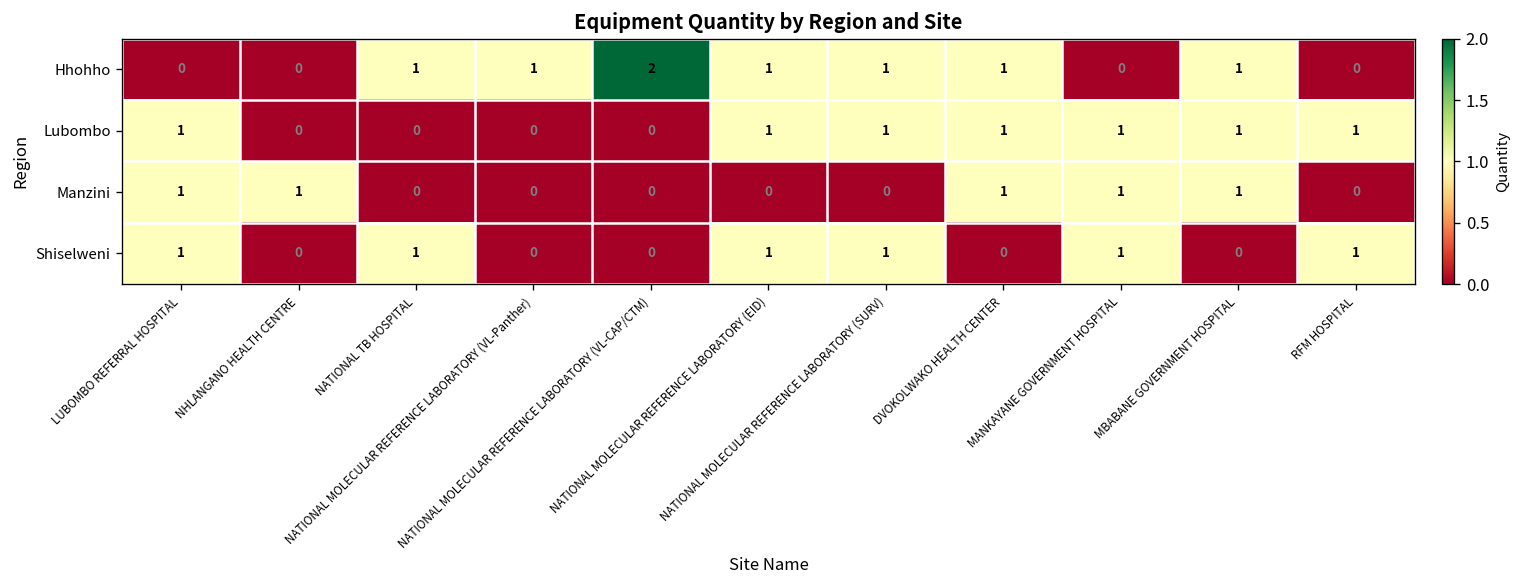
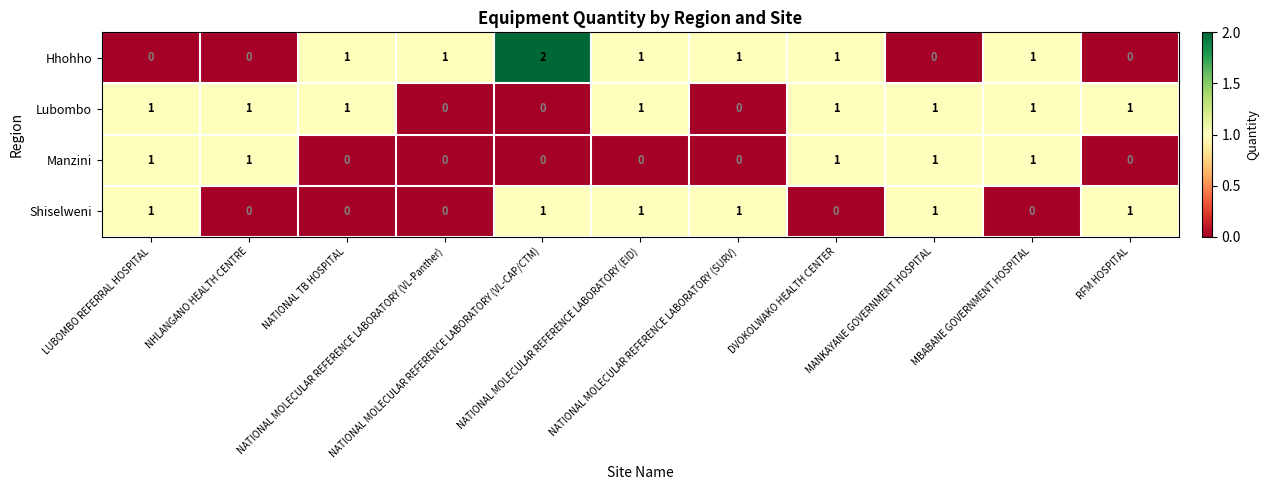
Lubombo, NHLANGANO HEALTH CENTRE: 0 -> 1
Lubombo, NATIONAL TB HOSPITAL: 0 -> 1
Lubombo, NATIONAL MOLECULAR REFERENCE LABORATORY (SURV): 1 -> 0
Shiselweni, NATIONAL TB HOSPITAL: 1 -> 0
Shiselweni, NATIONAL MOLECULAR REFERENCE LABORATORY (VL-CAP/CTM): 0 -> 1
